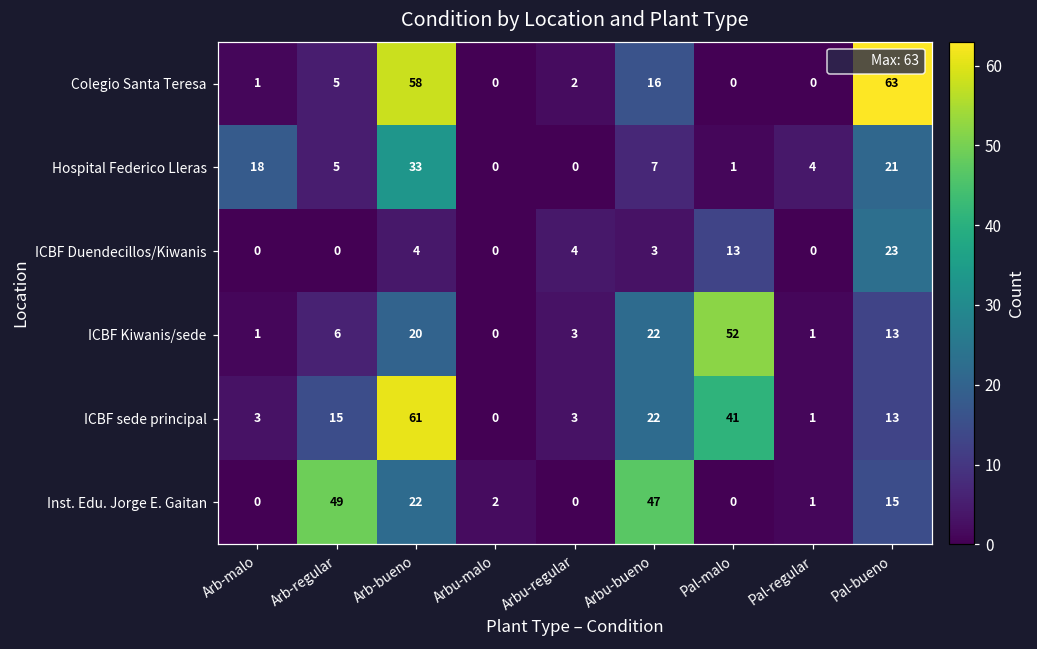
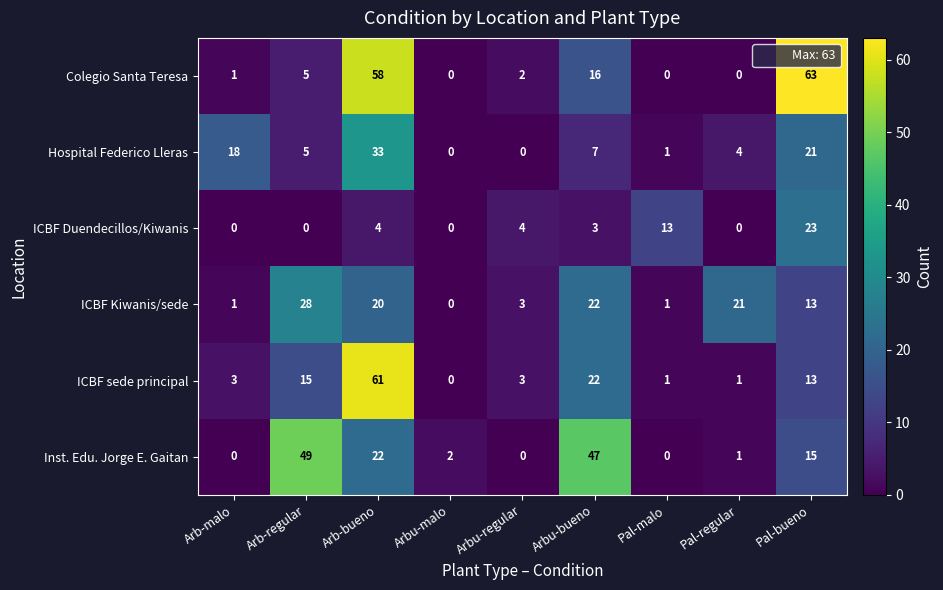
ICBF Kiwanis/sede, Arb-regular: 6 -> 28
ICBF Kiwanis/sede, Pal-malo: 52 -> 1
ICBF Kiwanis/sede, Pal-regular: 1 -> 21
ICBF sede principal, Pal-malo: 41 -> 1
